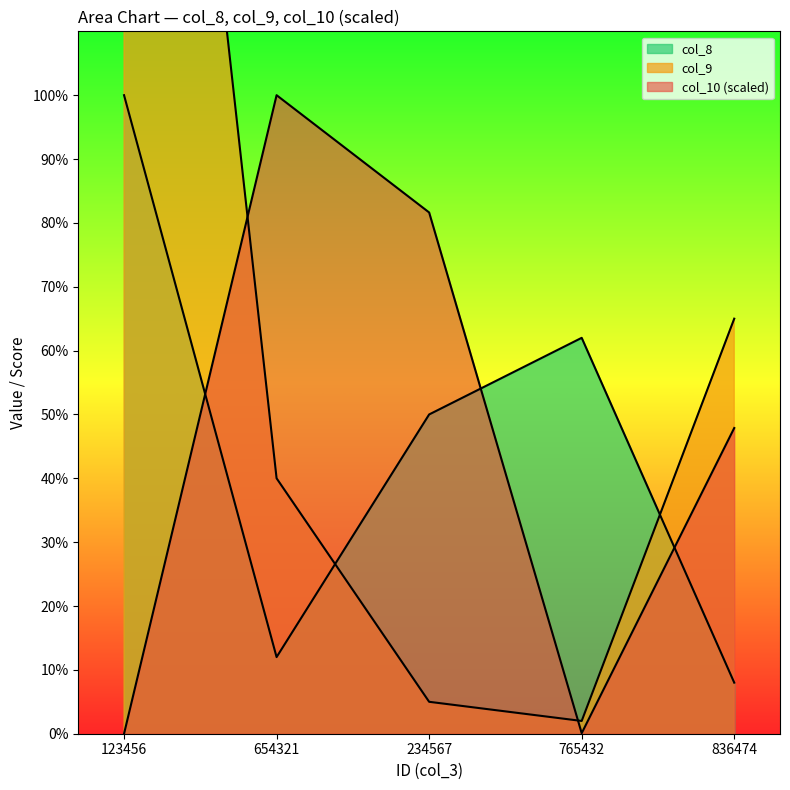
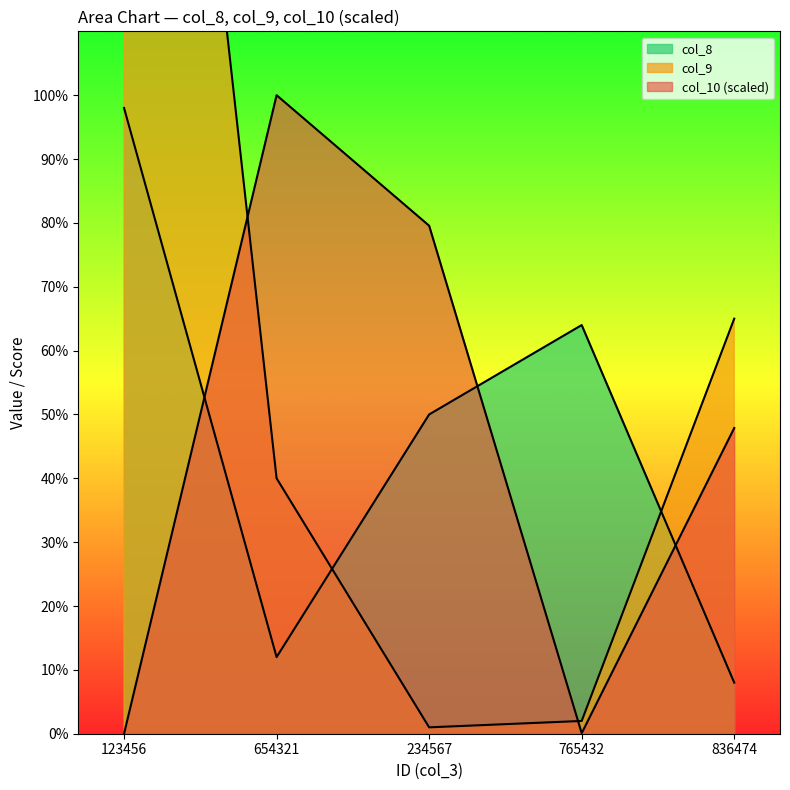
col_8, 123456: 100% -> 98%
col_9, 234567: 5% -> 1%
col_10 (scaled), 234567: 82% -> 80%
col_8, 765432: 62% -> 64%
